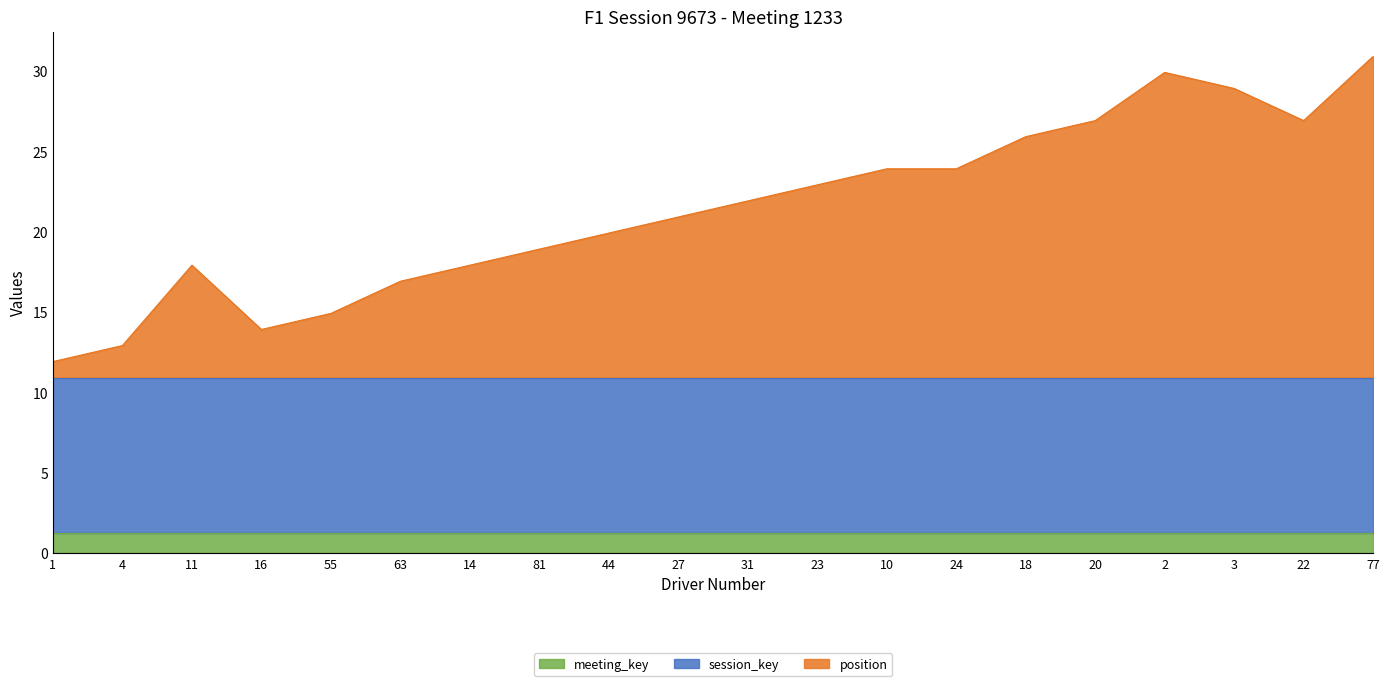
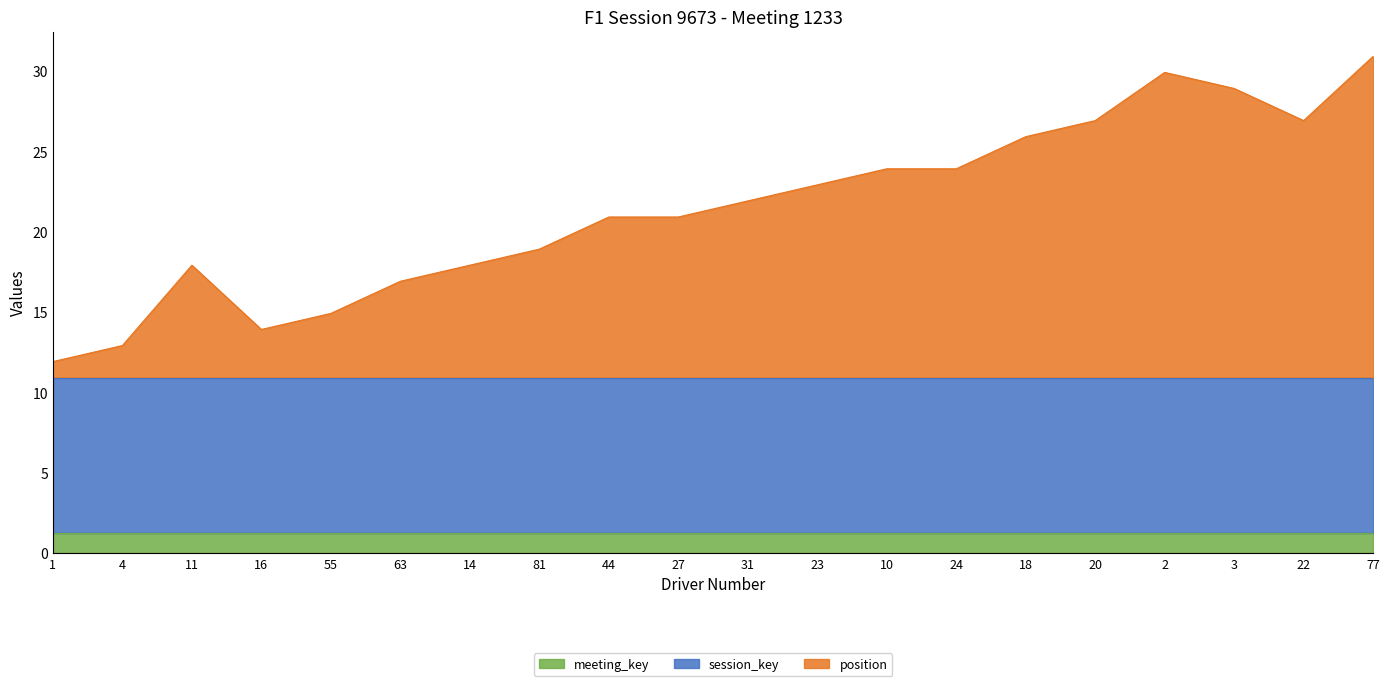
position, 44: 19.9 -> 20.9
